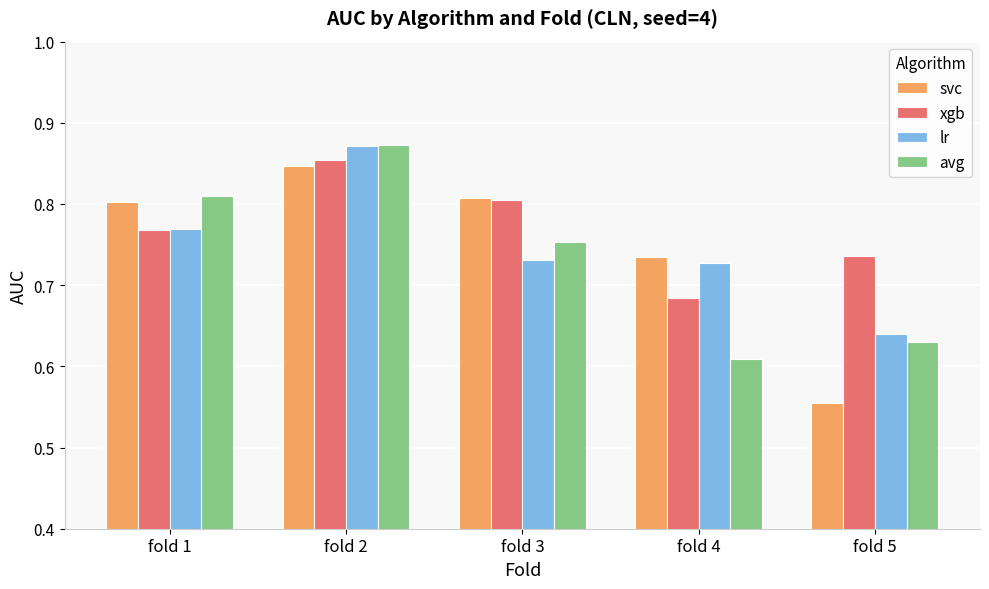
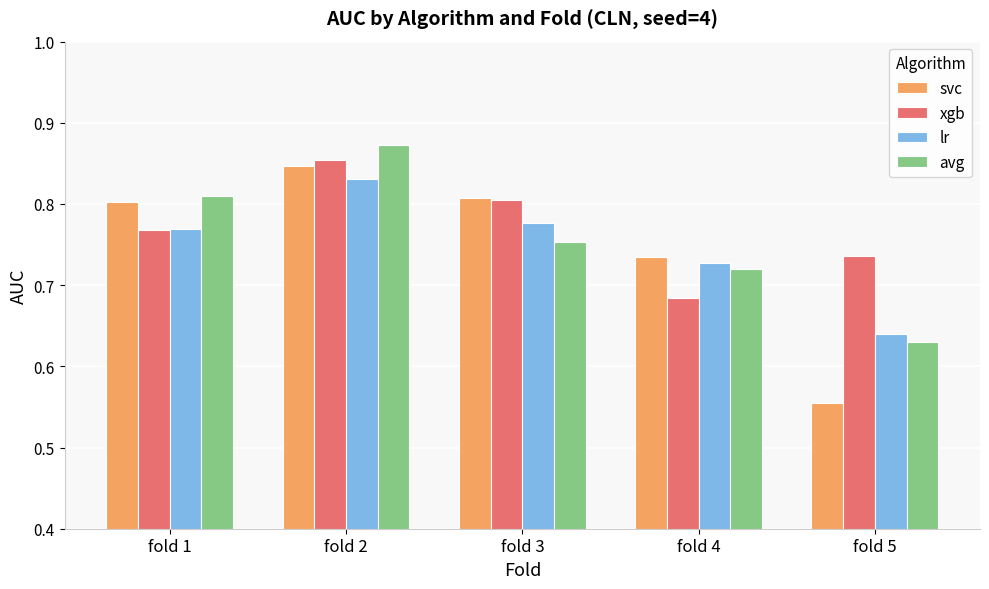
lr, fold 2: 0.87 -> 0.83
lr, fold 3: 0.73 -> 0.78
avg, fold 4: 0.61 -> 0.72
